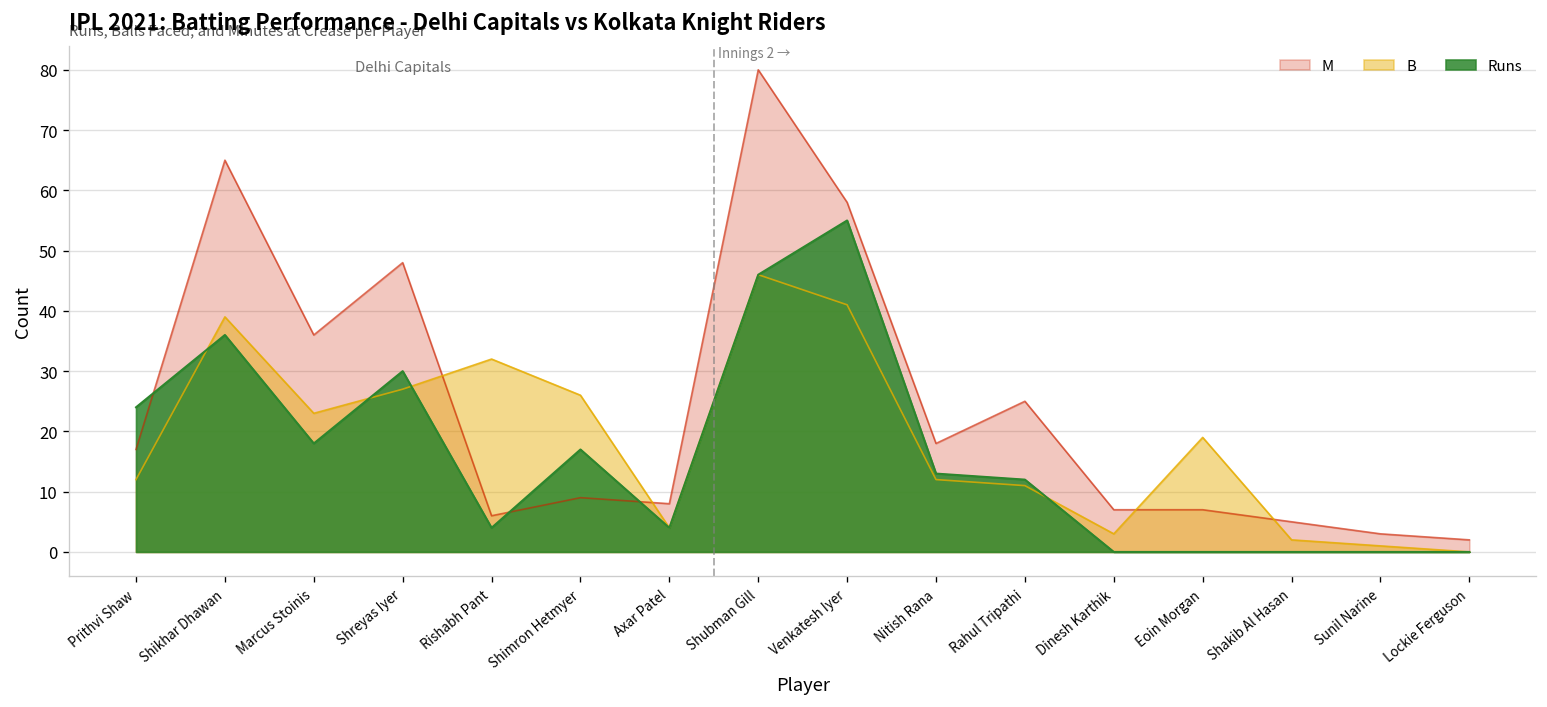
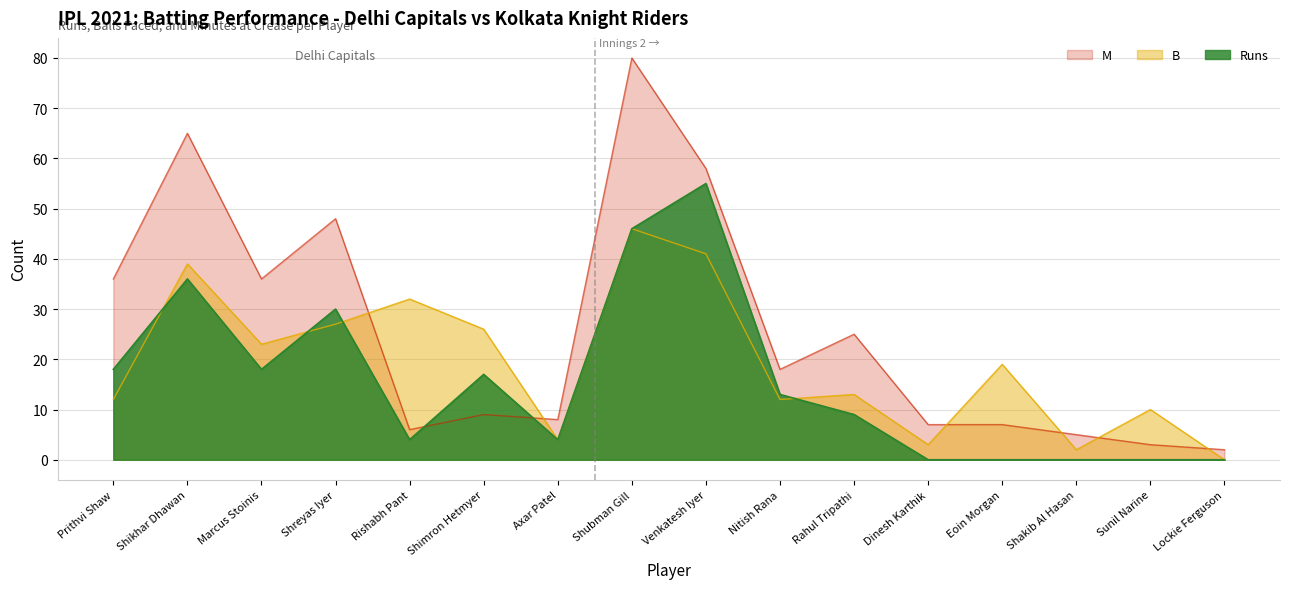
M, Prithvi Shaw: 17 -> 36
Runs, Prithvi Shaw: 24 -> 18
B, Rahul Tripathi: 11 -> 13
Runs, Rahul Tripathi: 12 -> 9
B, Sunil Narine: 1 -> 10
